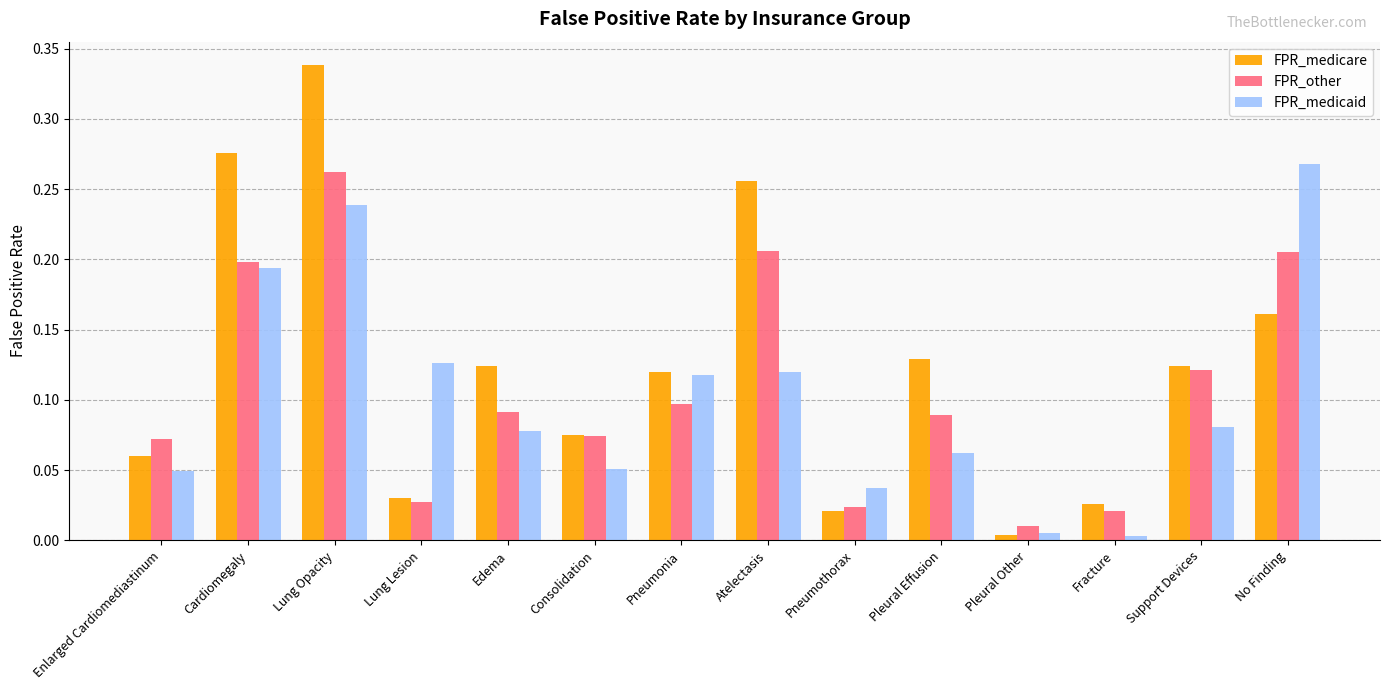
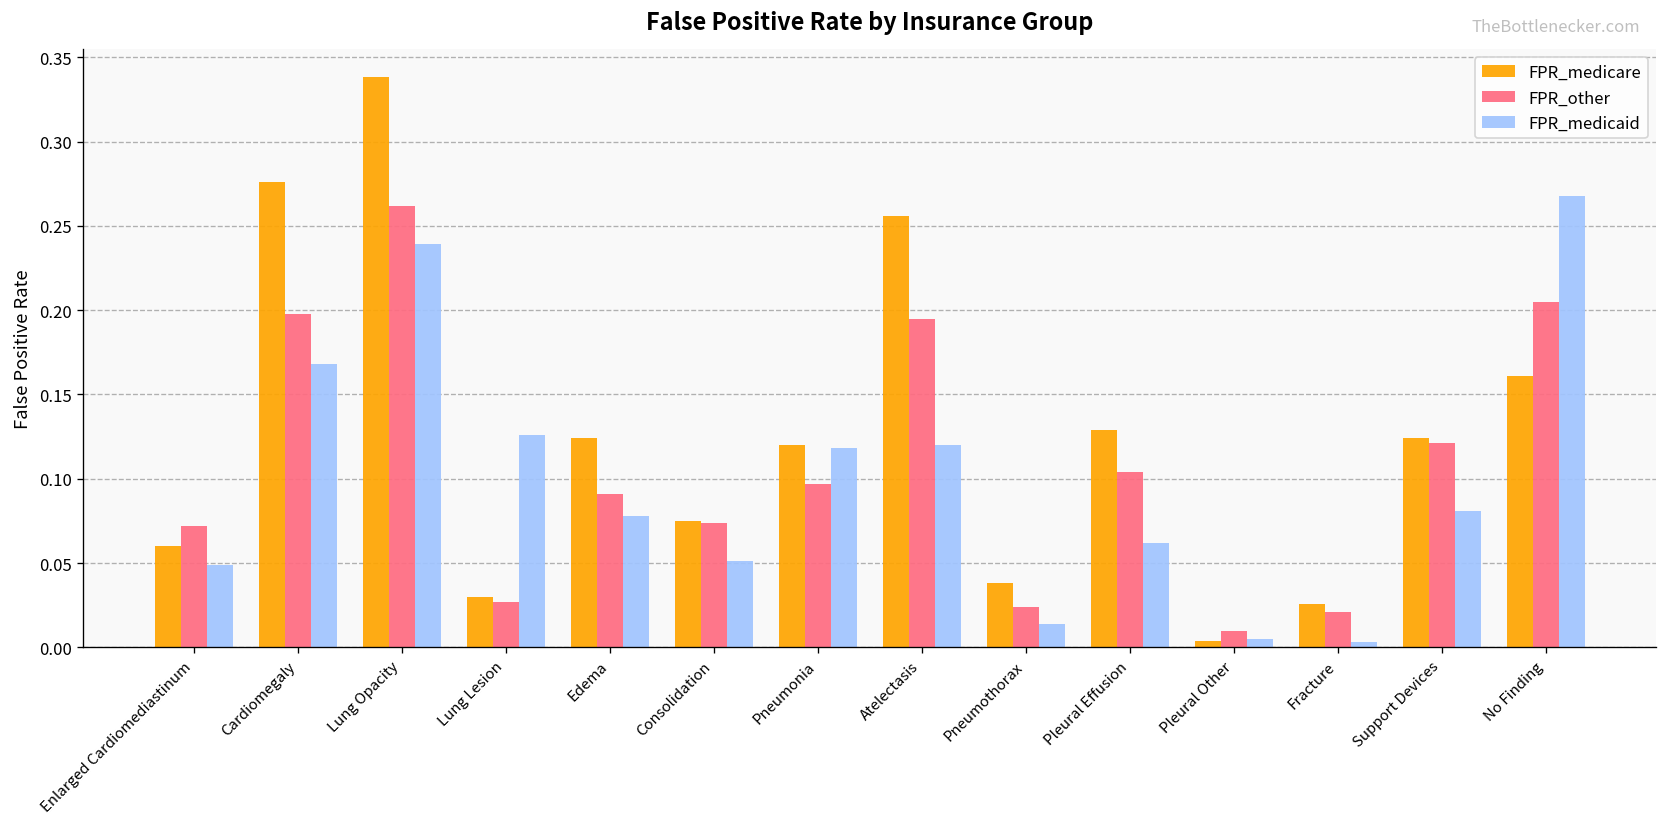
FPR_medicaid, Cardiomegaly: 0.194 -> 0.168
FPR_other, Atelectasis: 0.206 -> 0.195
FPR_medicare, Pneumothorax: 0.021 -> 0.038
FPR_medicaid, Pneumothorax: 0.037 -> 0.014
FPR_other, Pleural Effusion: 0.089 -> 0.104
